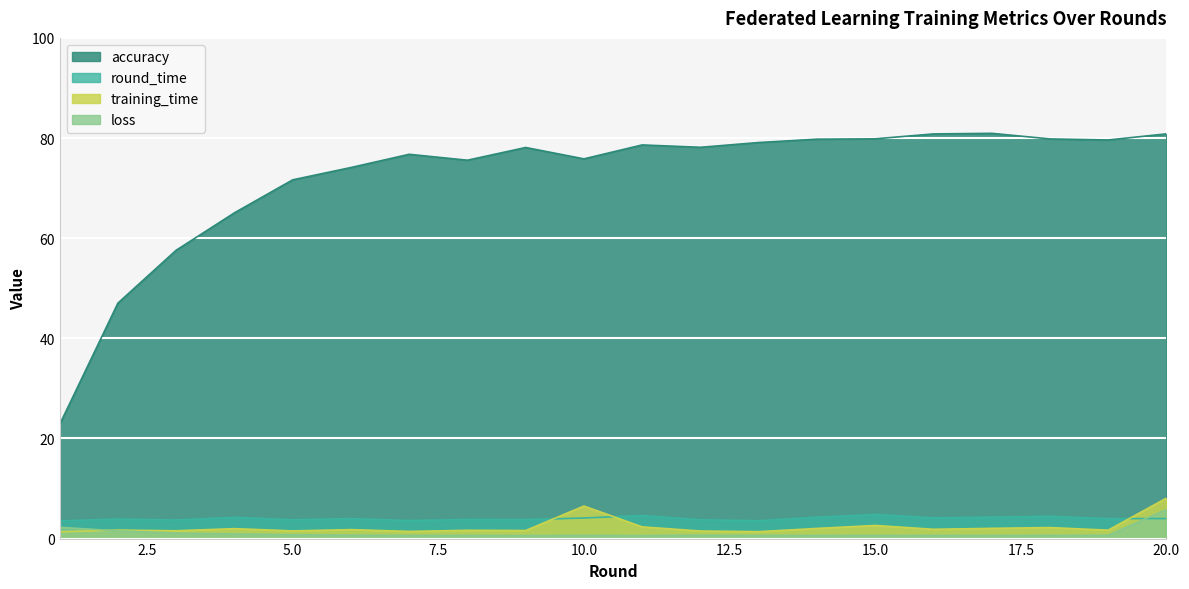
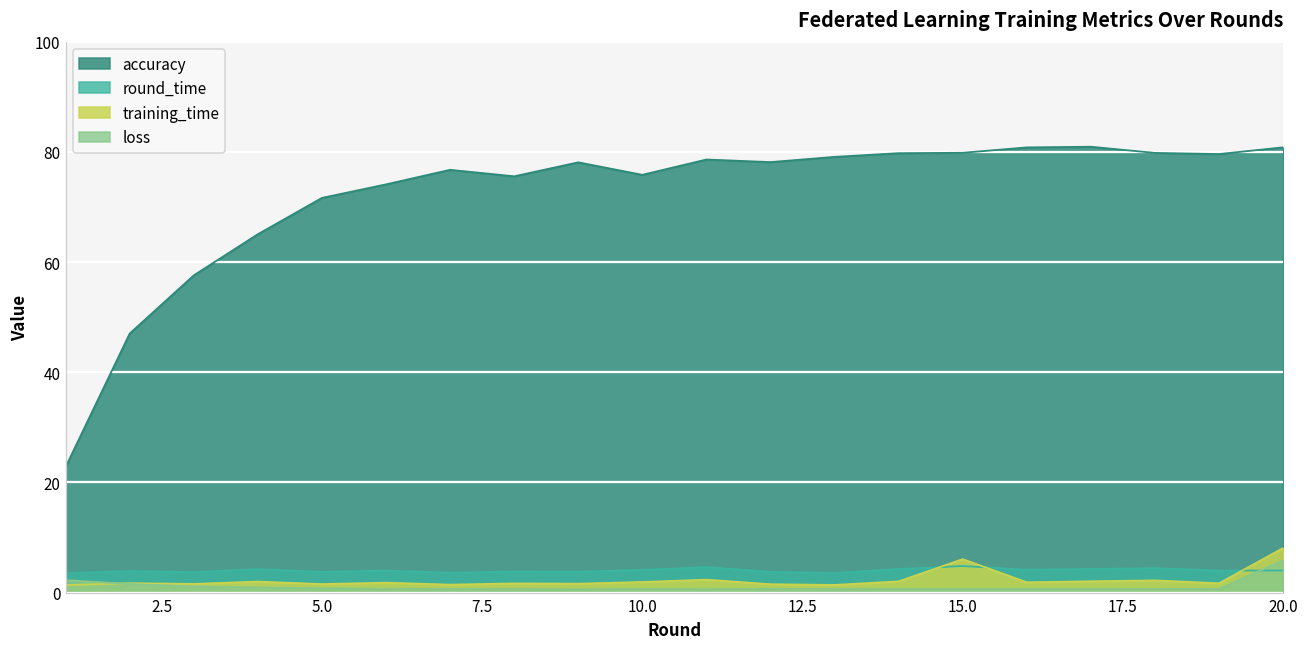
training_time, 10.0: 6 -> 2
training_time, 15.0: 3 -> 6
